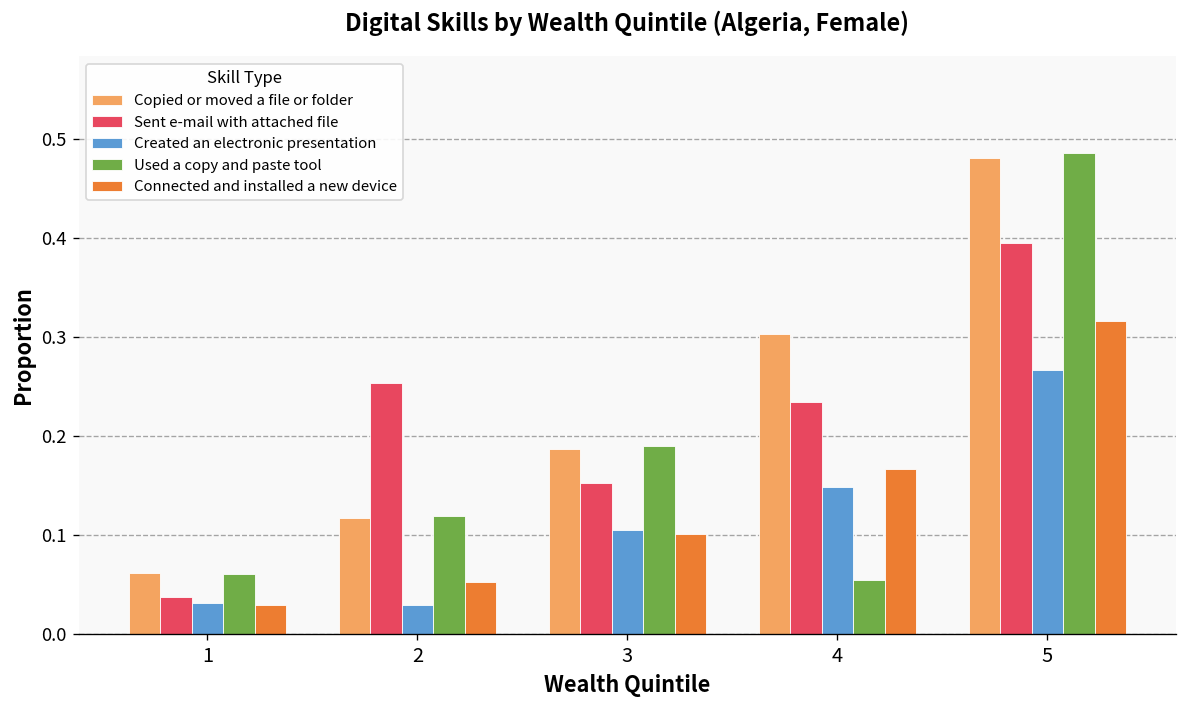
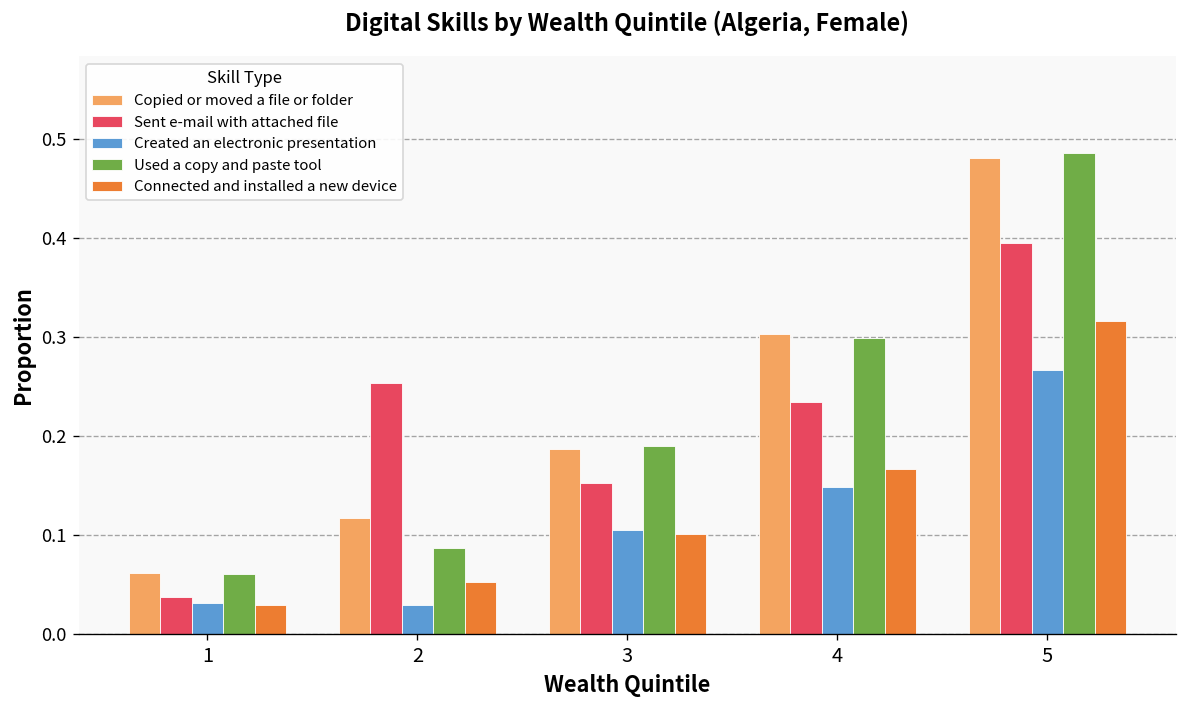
Used a copy and paste tool, 2: 0.12 -> 0.09
Used a copy and paste tool, 4: 0.06 -> 0.30
